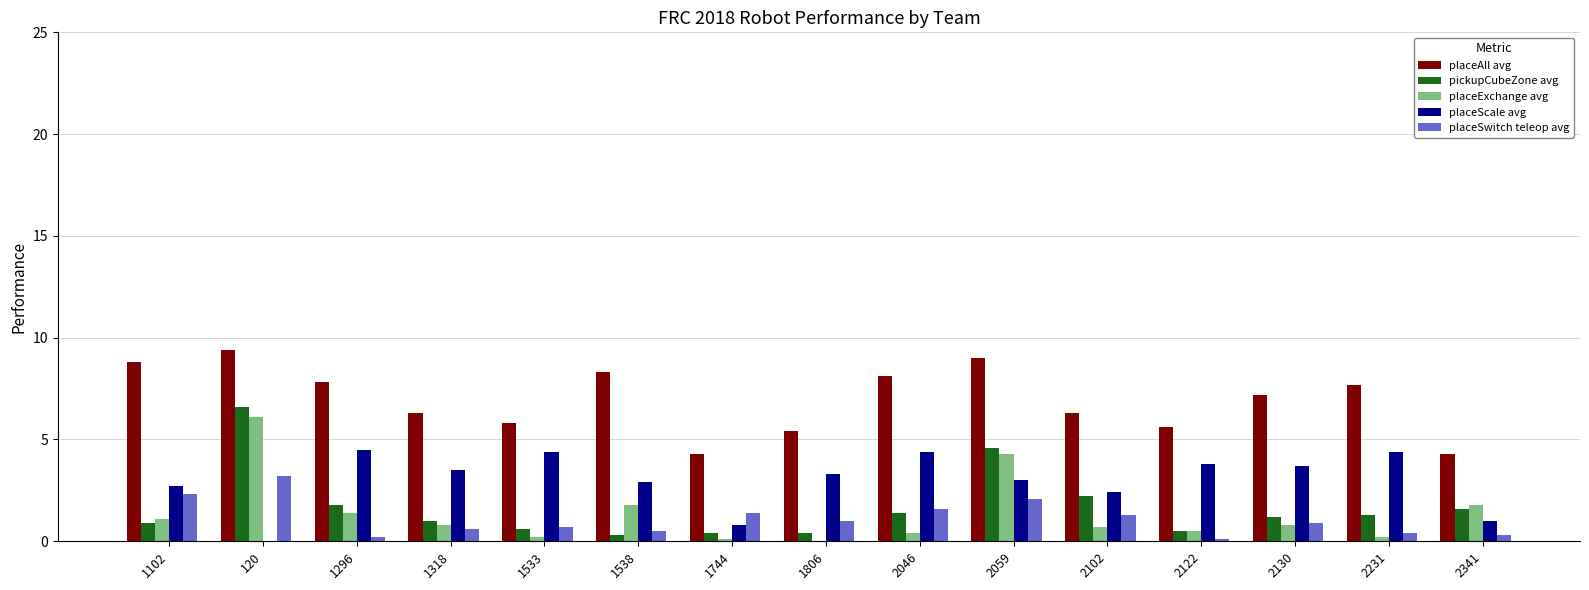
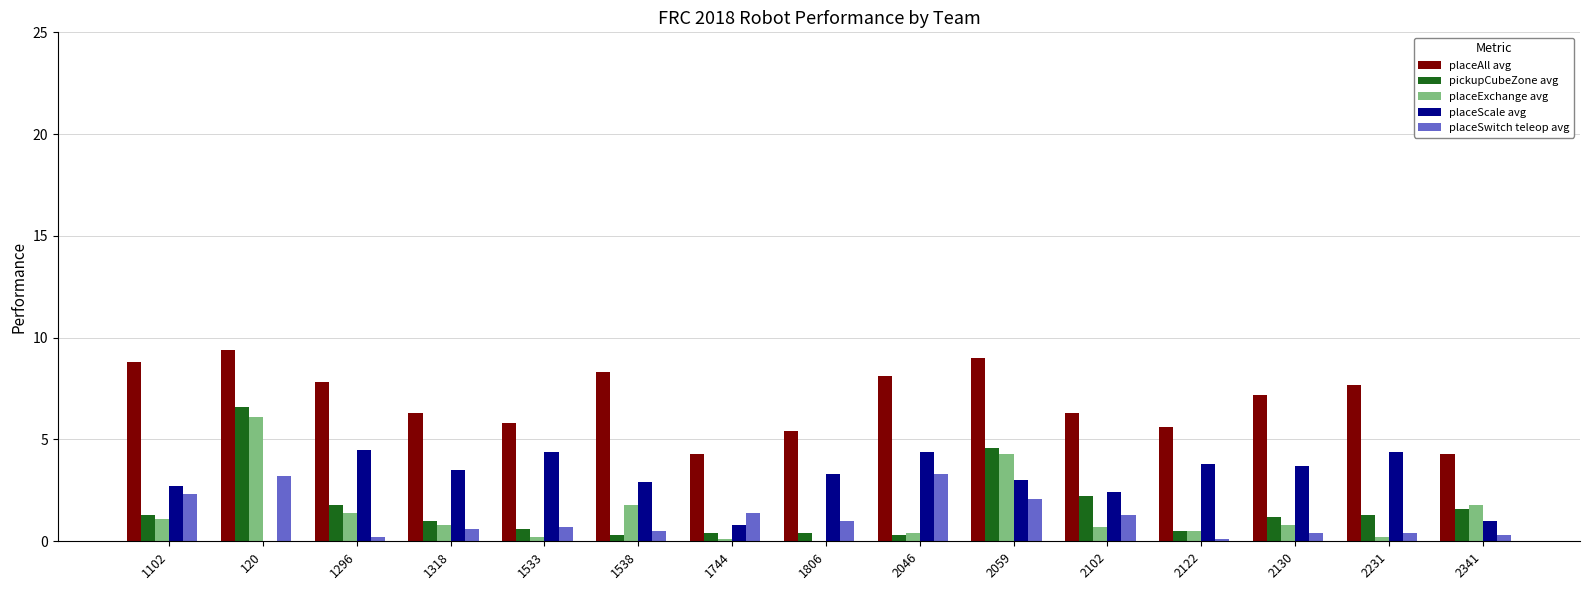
pickupCubeZone avg, 1102: 0.9 -> 1.3
pickupCubeZone avg, 2046: 1.4 -> 0.3
placeSwitch teleop avg, 2046: 1.6 -> 3.3
placeSwitch teleop avg, 2130: 0.9 -> 0.4
